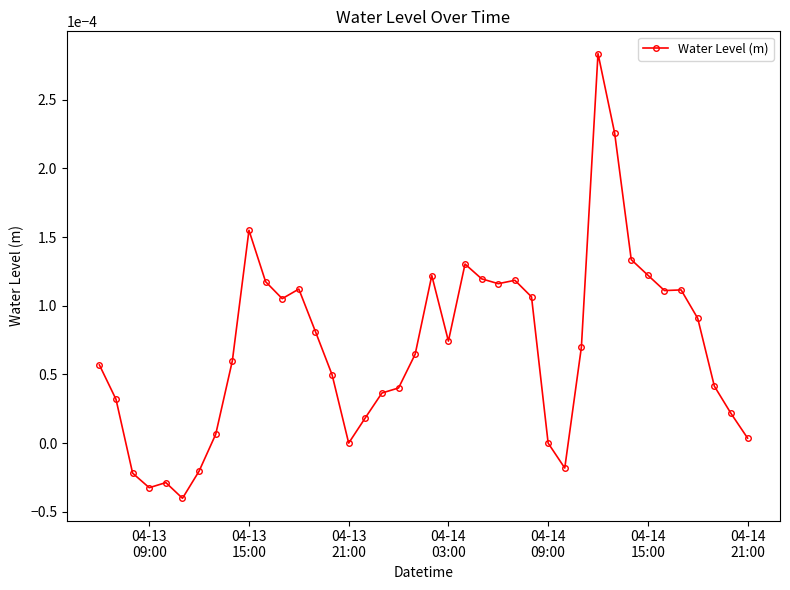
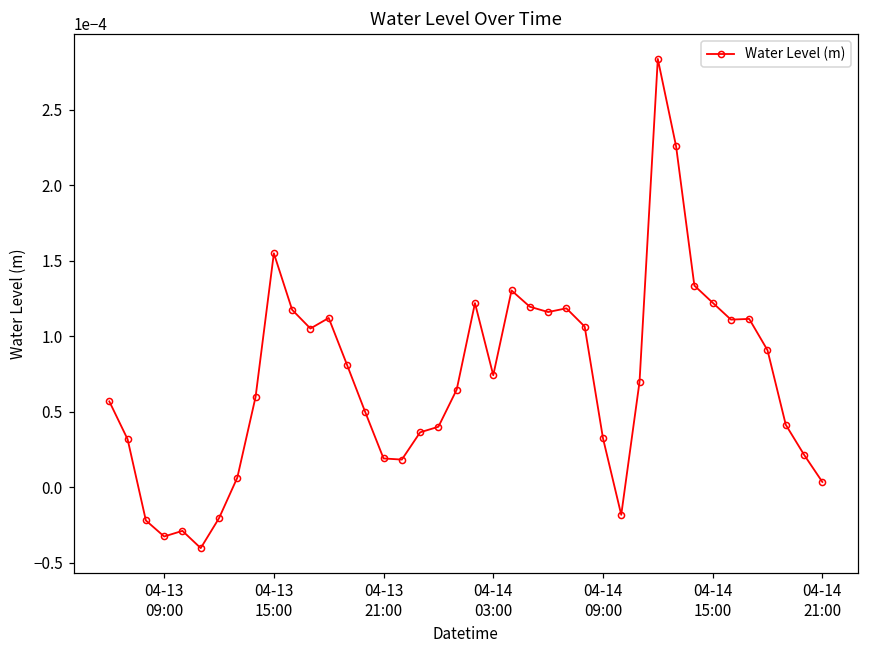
04-13 21:00: 0.00000 -> 0.00002
04-14 09:00: 0.00000 -> 0.00003
